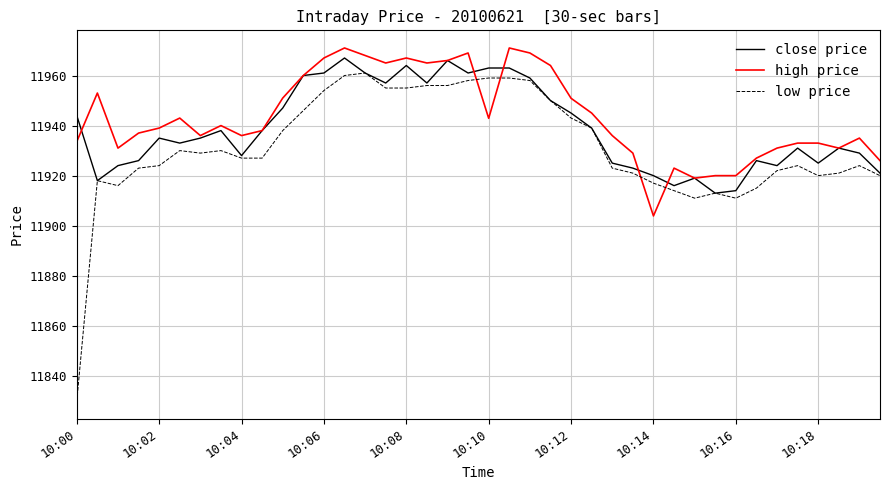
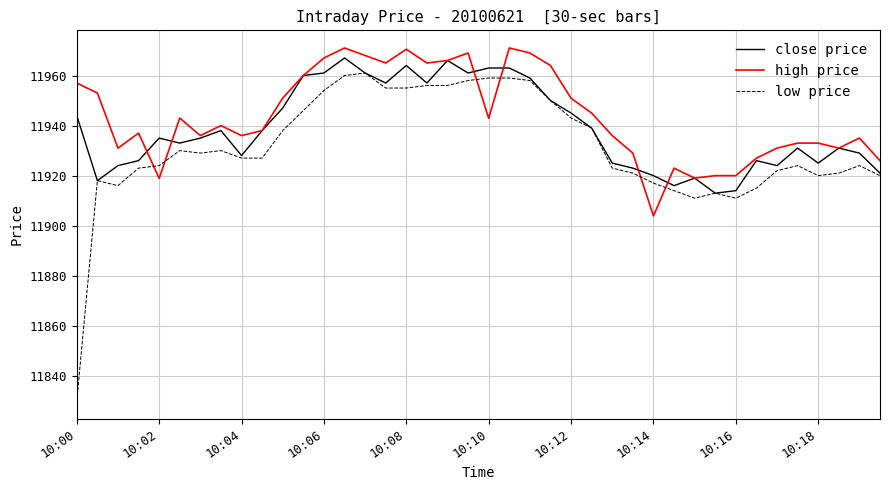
high price, 10:00: 11934 -> 11957
high price, 10:02: 11939 -> 11919
high price, 10:08: 11967 -> 11971
